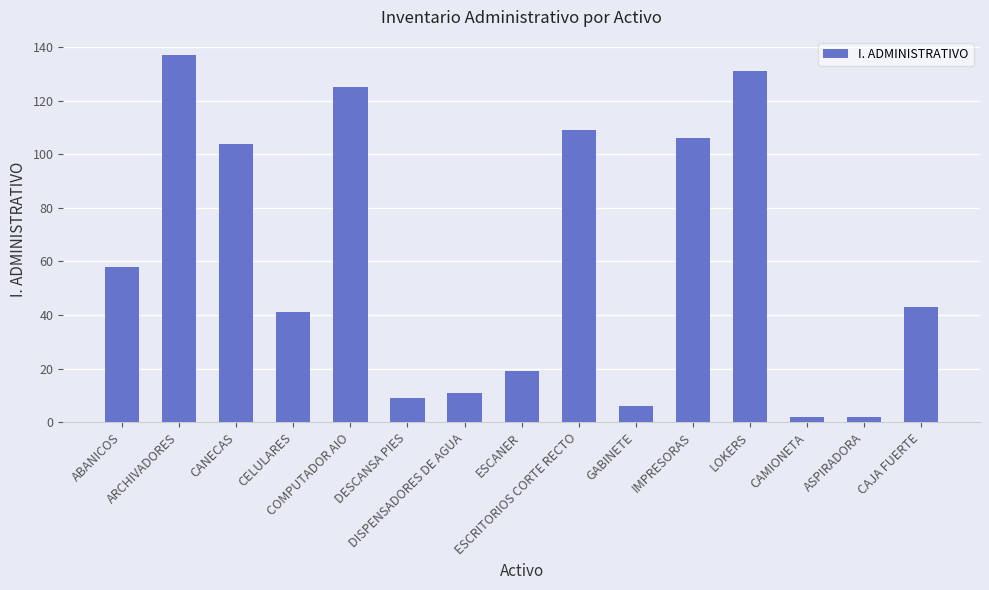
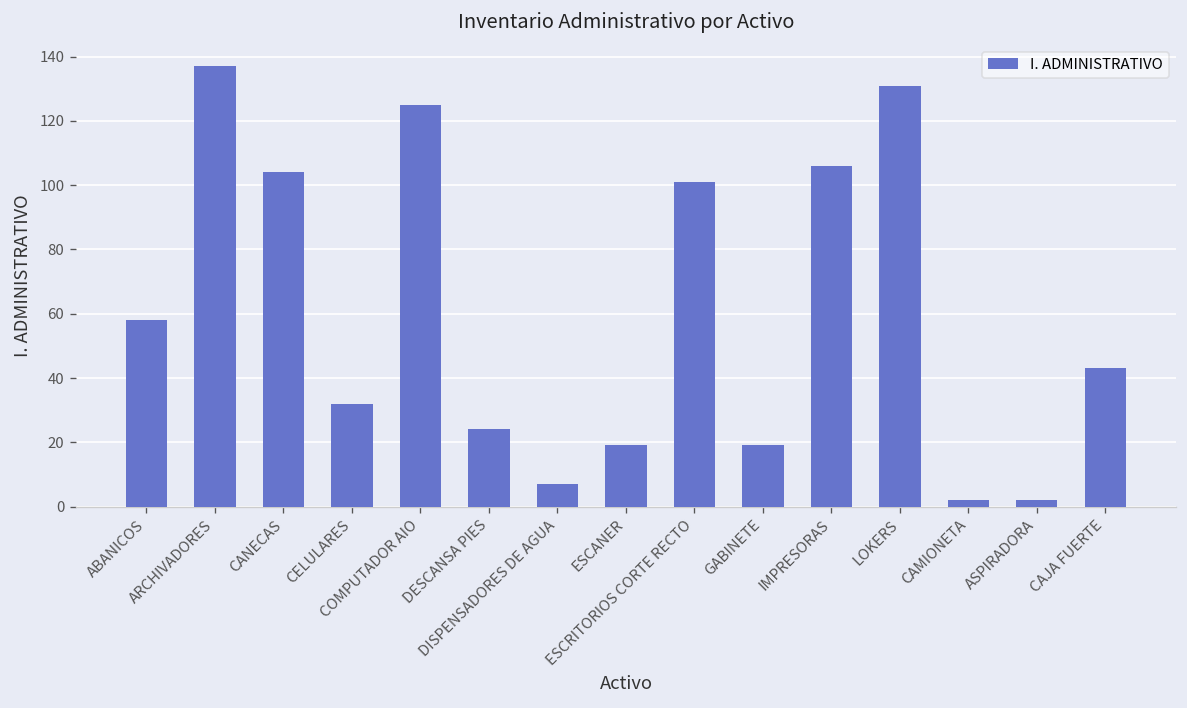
CELULARES: 41 -> 32
DESCANSA PIES: 9 -> 24
DISPENSADORES DE AGUA: 11 -> 7
ESCRITORIOS CORTE RECTO: 109 -> 101
GABINETE: 6 -> 19
